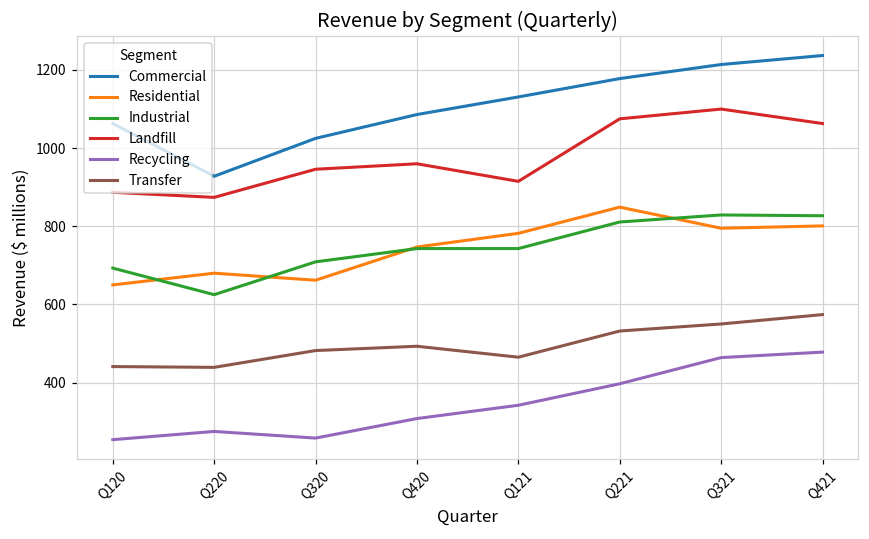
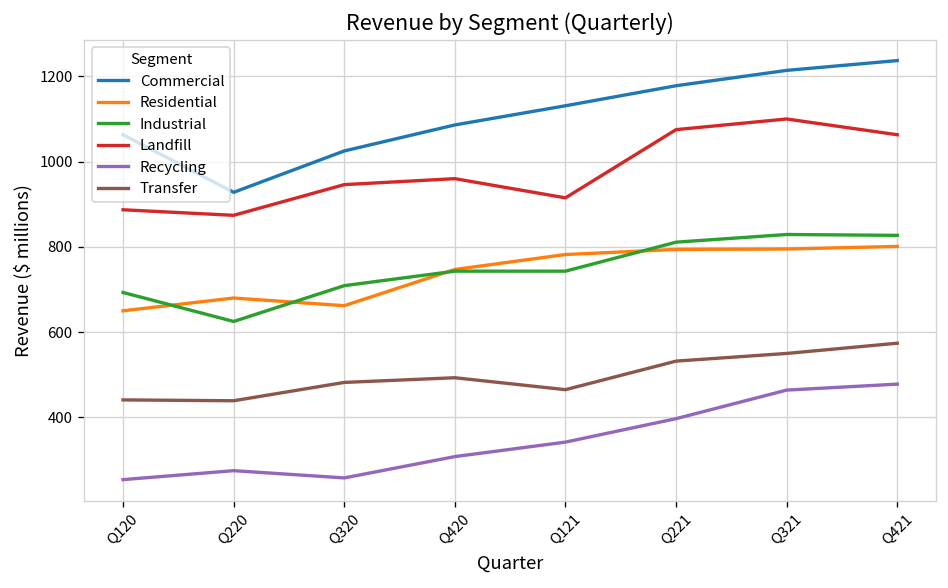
Residential, Q221: 850 -> 790
